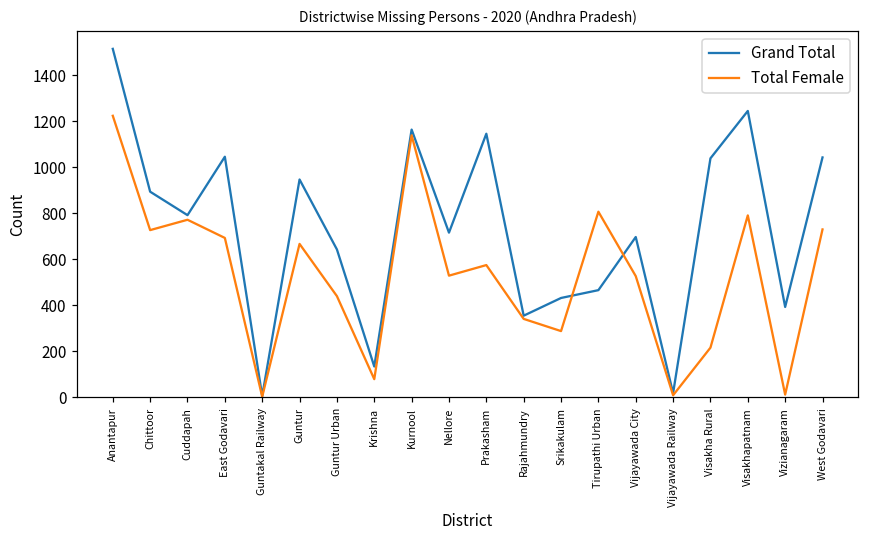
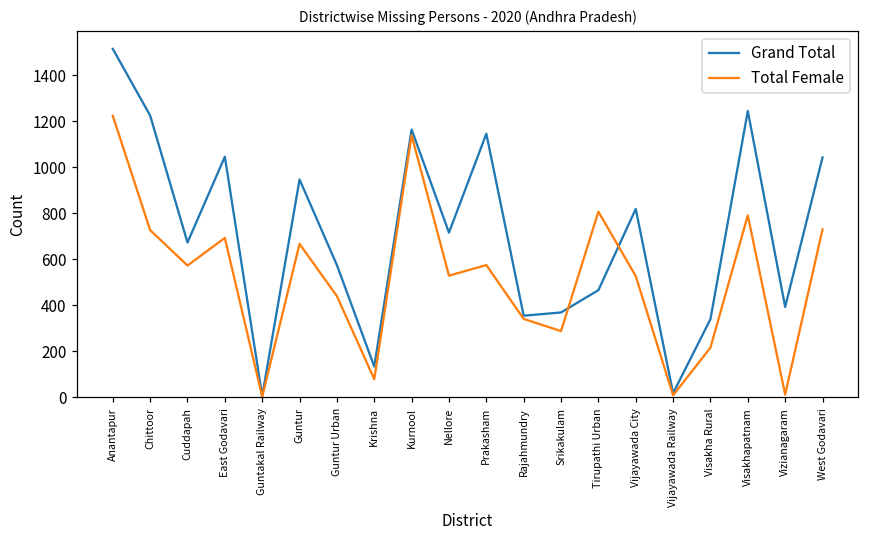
Grand Total, Chittoor: 890 -> 1230
Grand Total, Cuddapah: 790 -> 670
Total Female, Cuddapah: 770 -> 570
Grand Total, Guntur Urban: 640 -> 580
Grand Total, Srikakulam: 430 -> 370
Grand Total, Vijayawada City: 700 -> 820
Grand Total, Visakha Rural: 1040 -> 340
